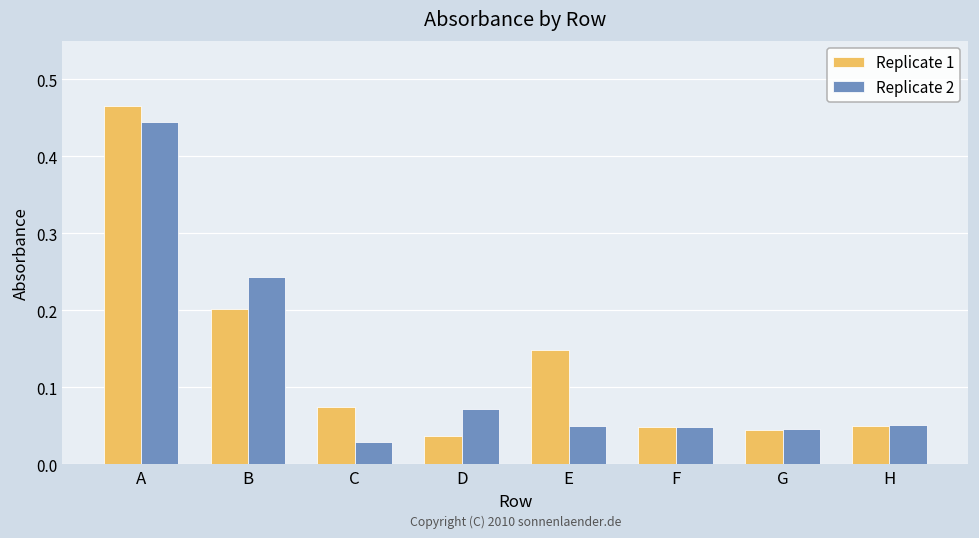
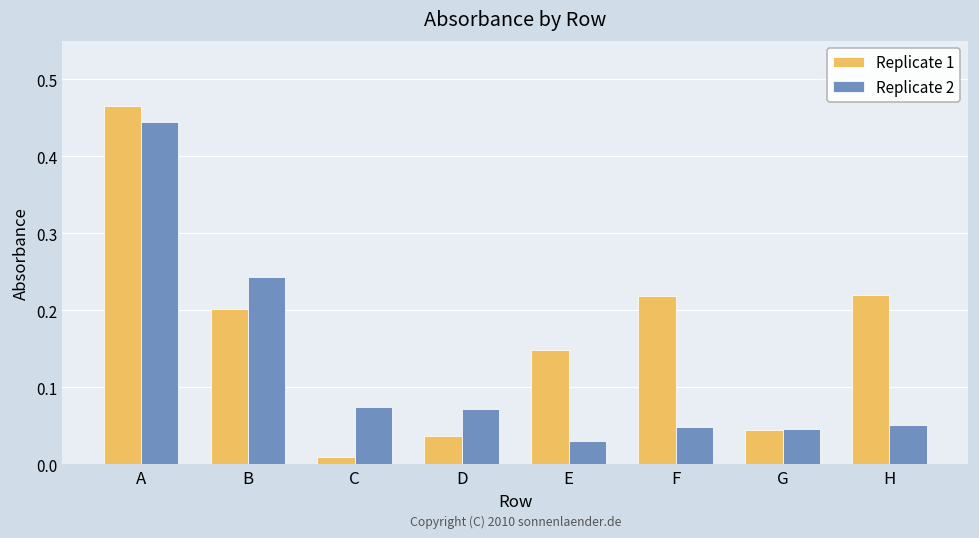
Replicate 1, C: 0.07 -> 0.01
Replicate 2, C: 0.03 -> 0.07
Replicate 2, E: 0.05 -> 0.03
Replicate 1, F: 0.05 -> 0.22
Replicate 1, H: 0.05 -> 0.22
